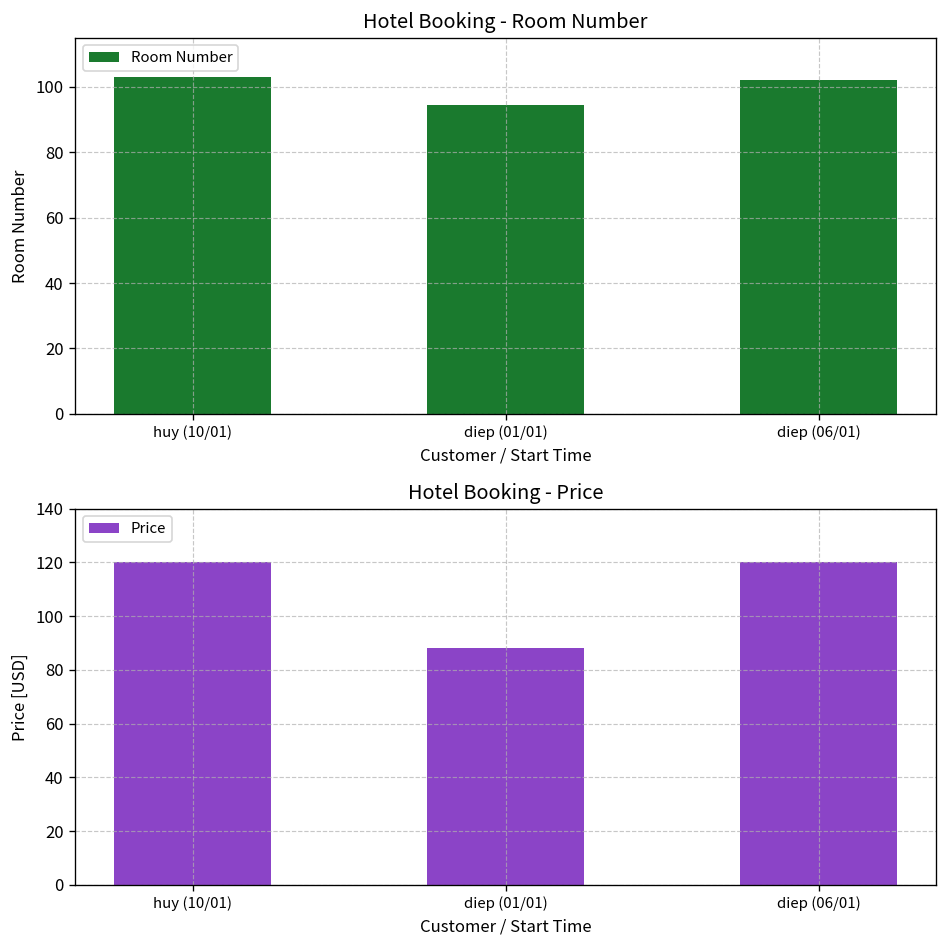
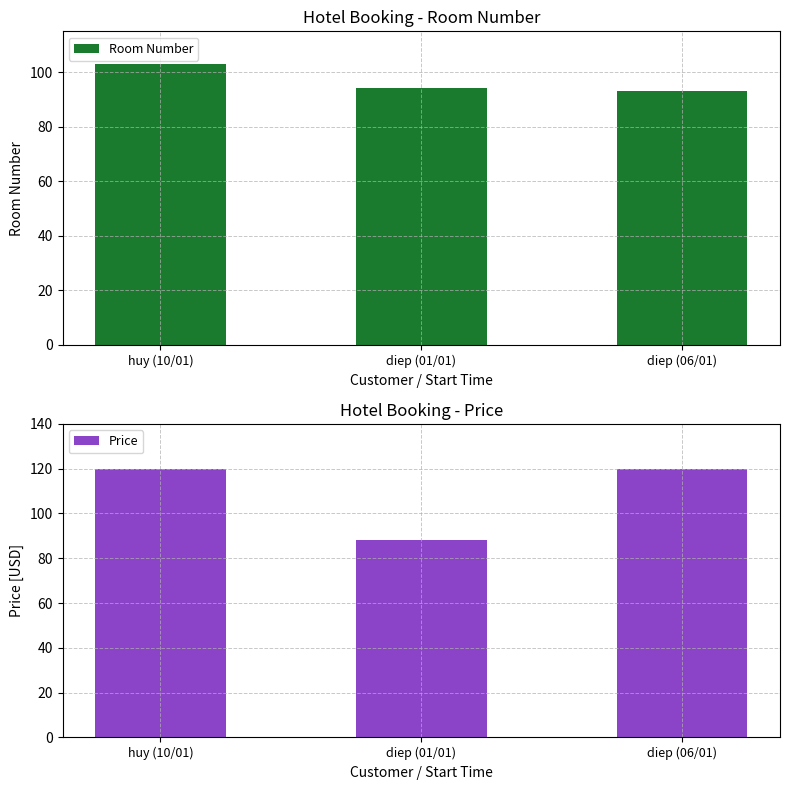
Hotel Booking - Room Number, diep (06/01): 102 -> 93
